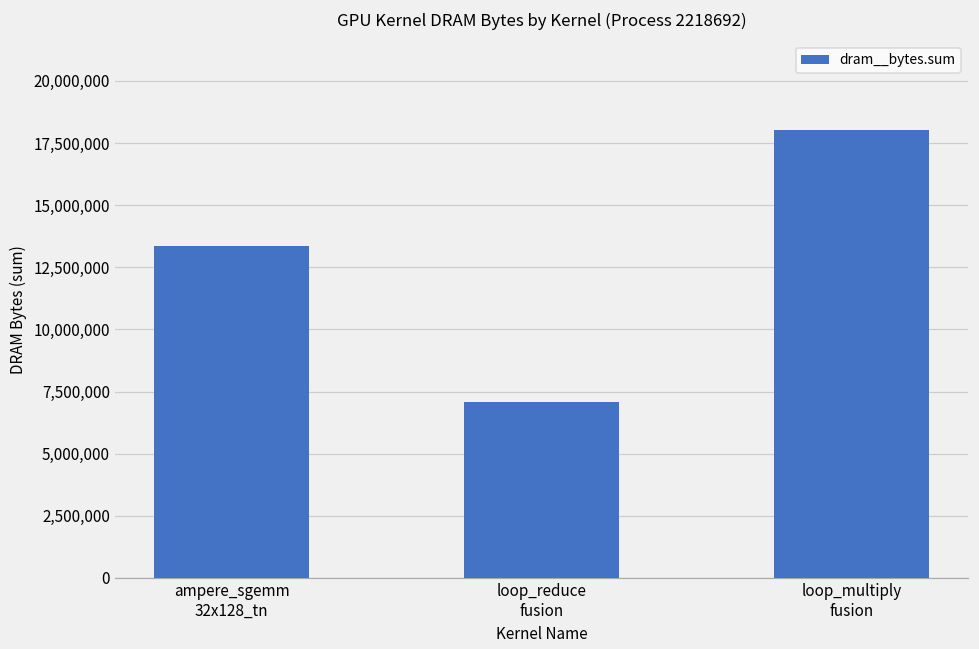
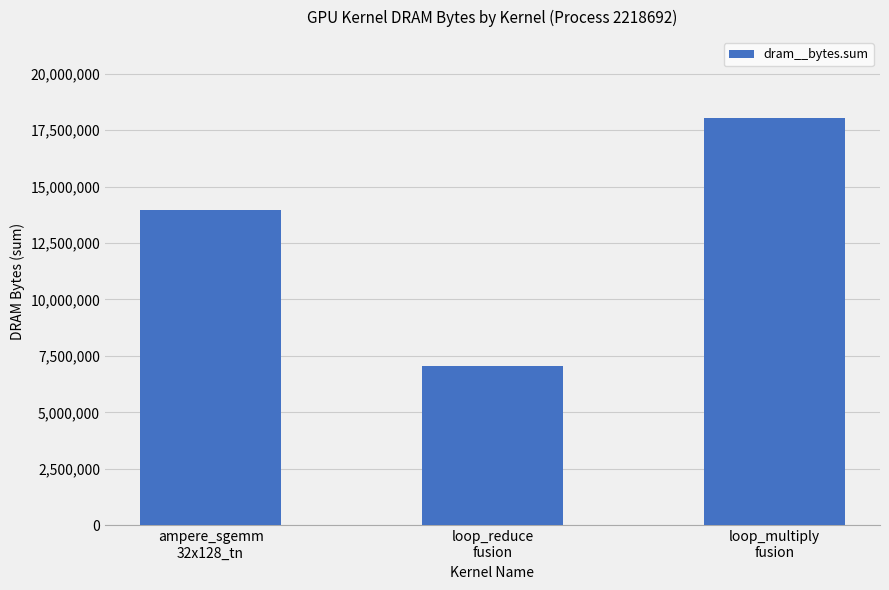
ampere_sgemm 32x128_tn: 13,400,000 -> 13,900,000
